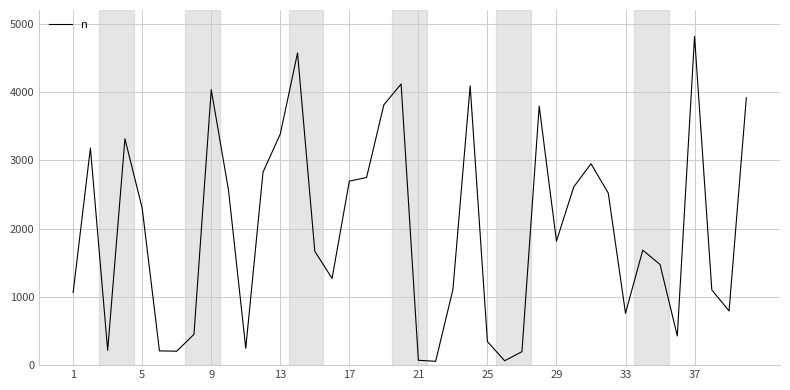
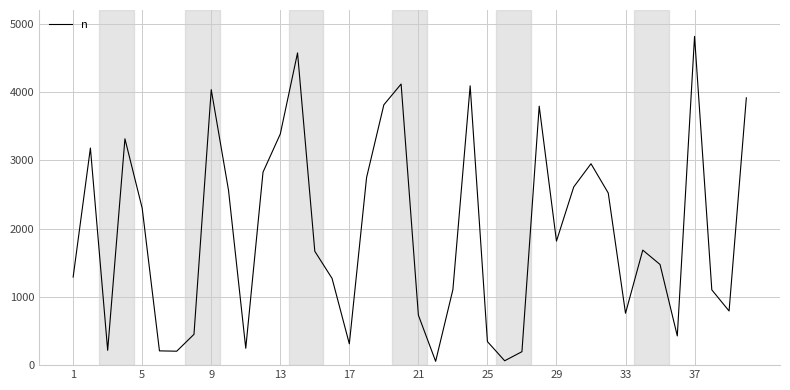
1: 1100 -> 1300
17: 2700 -> 300
21: 100 -> 700
